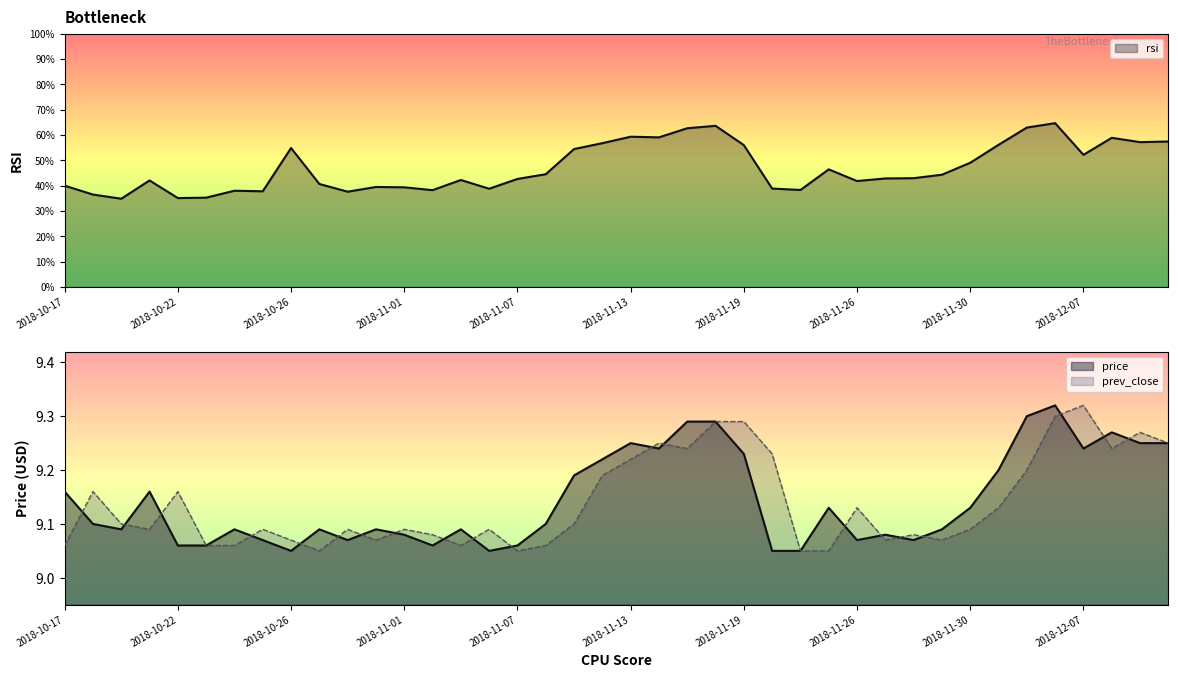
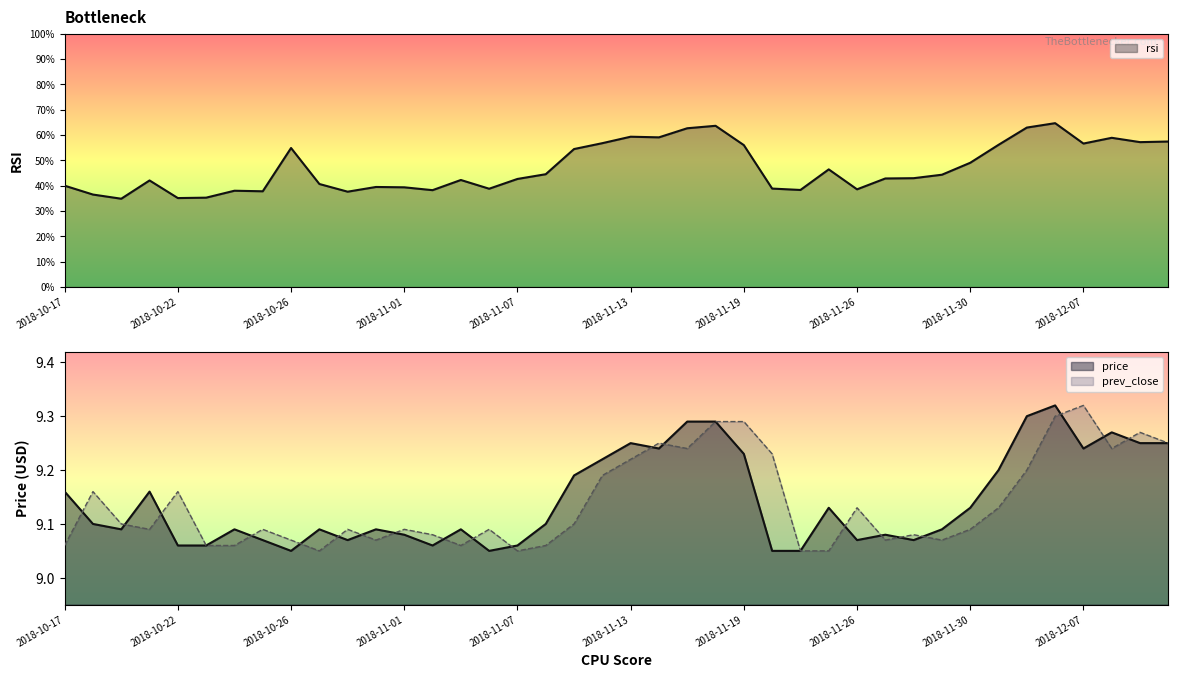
Bottleneck, 2018-11-26: 42% -> 39%
Bottleneck, 2018-12-07: 52% -> 57%
